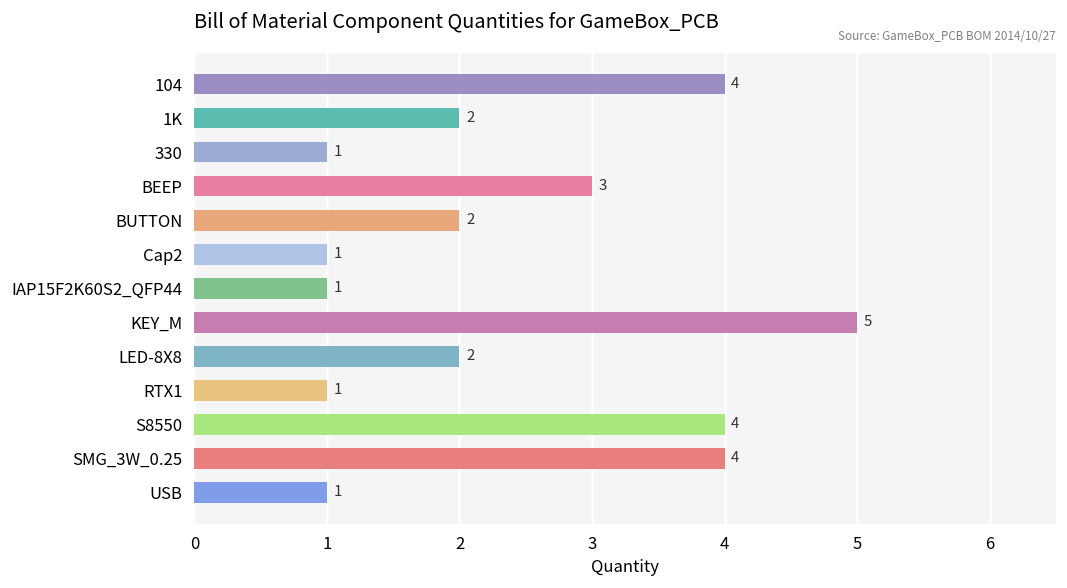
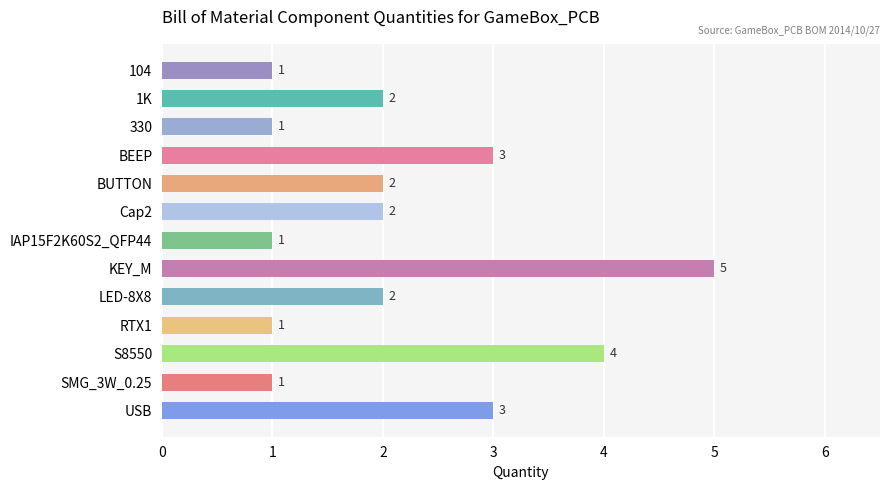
104: 4 -> 1
Cap2: 1 -> 2
SMG_3W_0.25: 4 -> 1
USB: 1 -> 3
